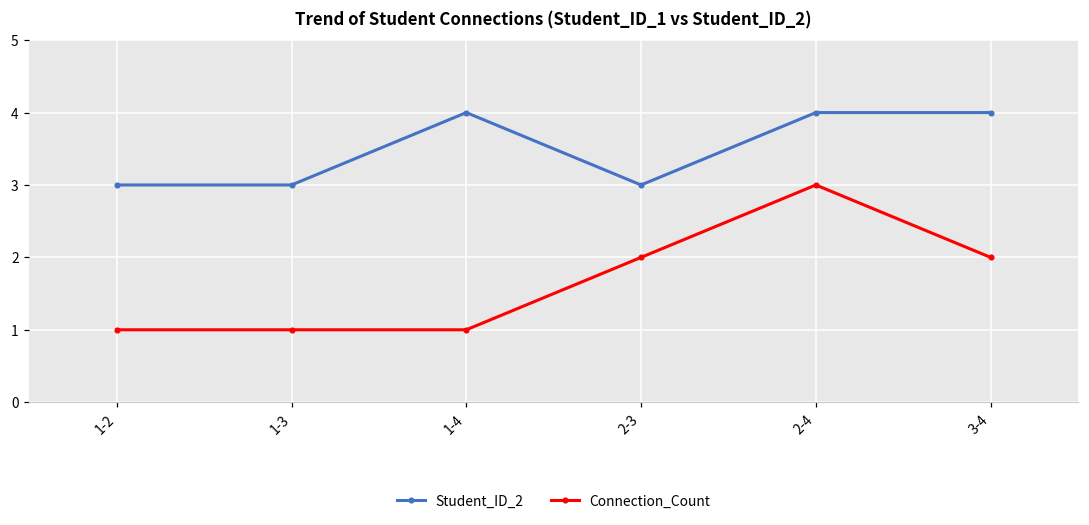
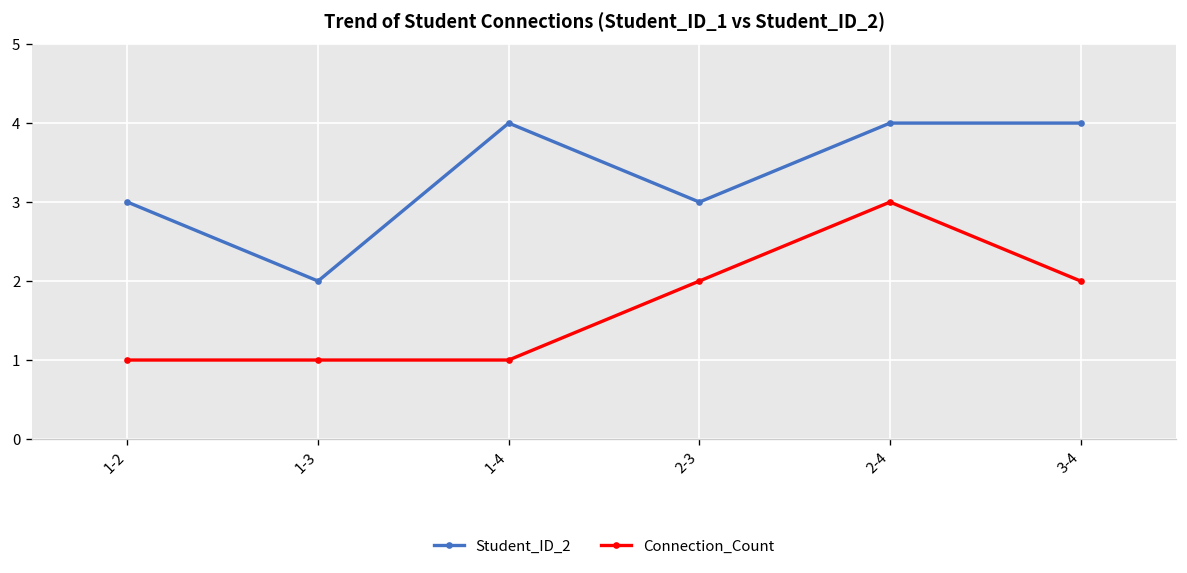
Student_ID_2, 1-3: 3 -> 2
